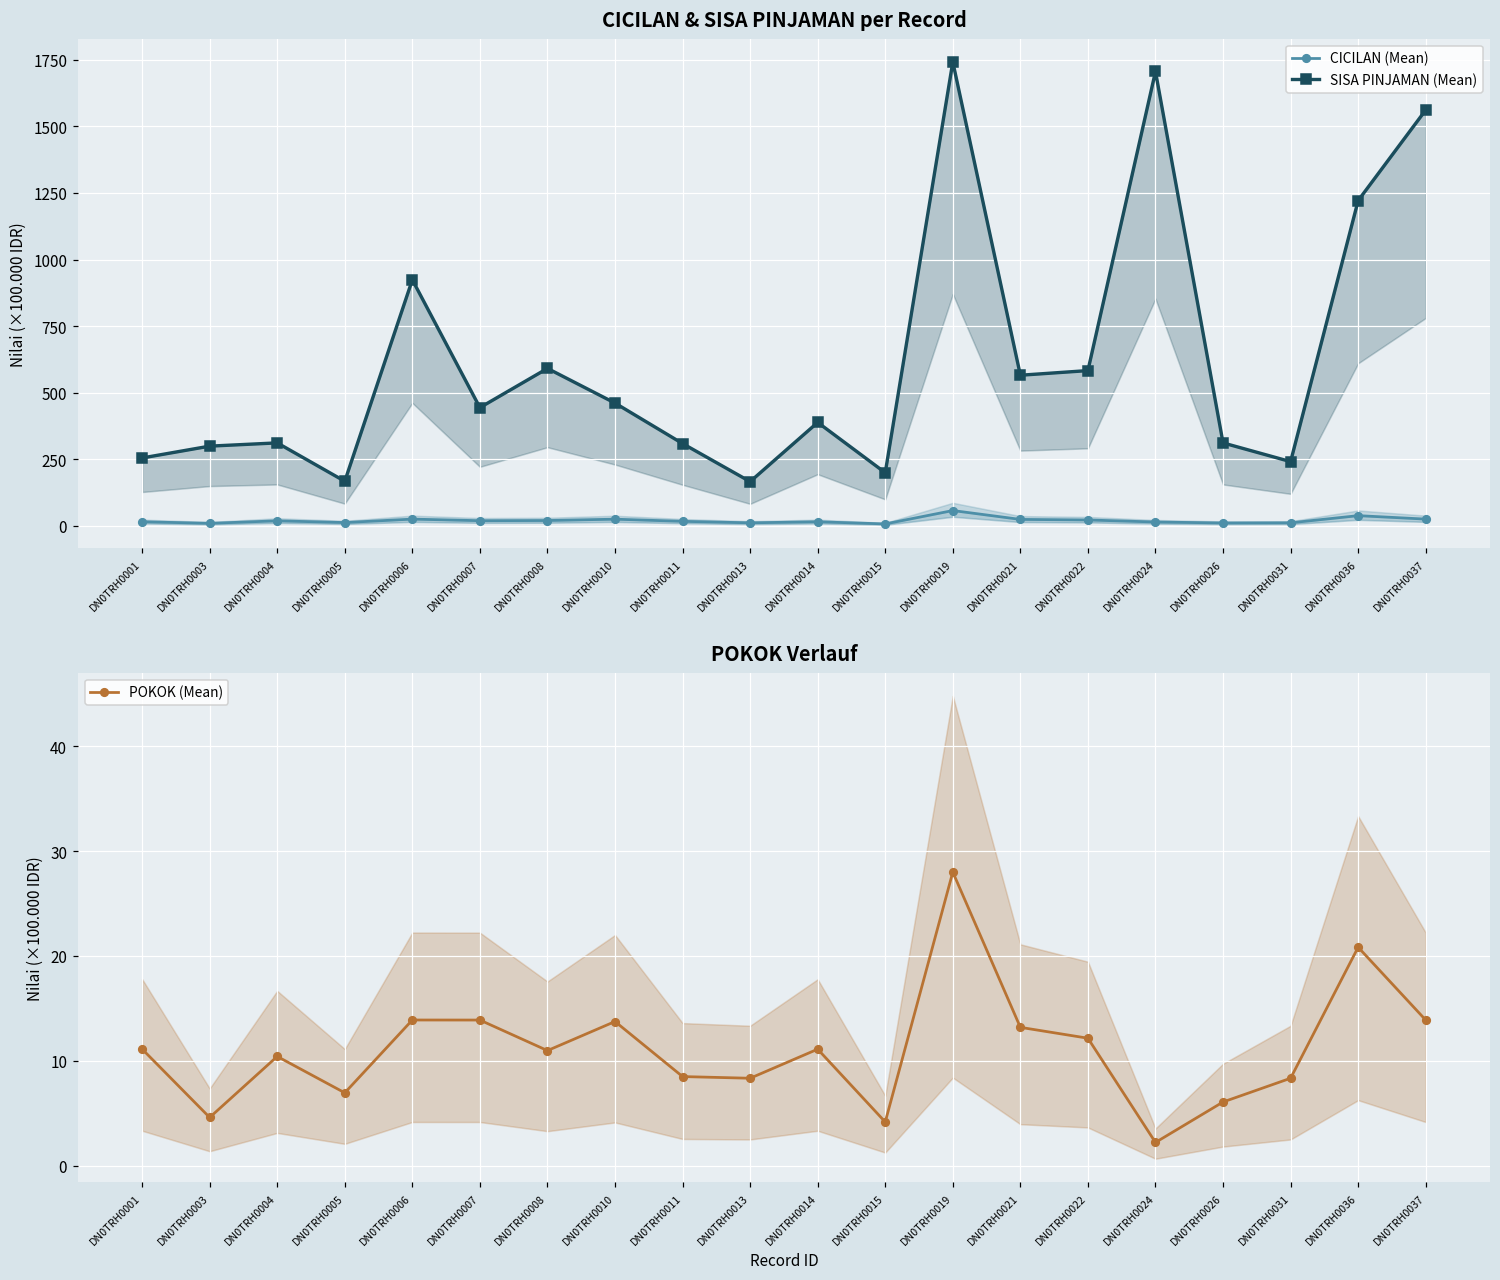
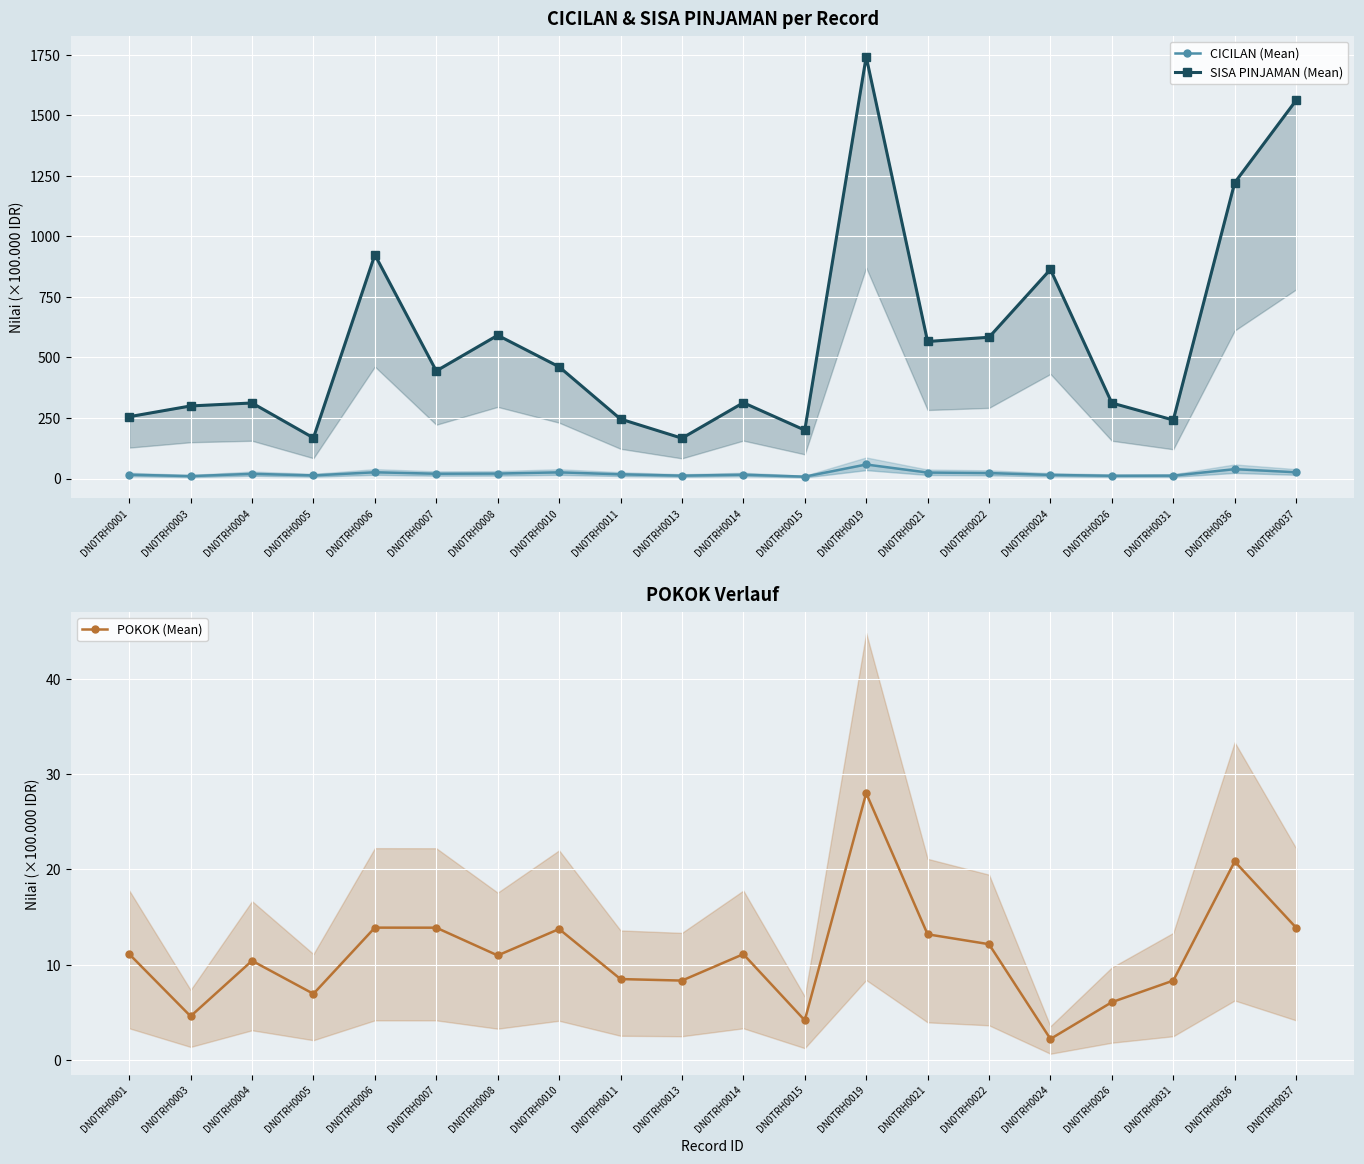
CICILAN & SISA PINJAMAN per Record, SISA PINJAMAN (Mean), DN0TRH0011: 310 -> 250
CICILAN & SISA PINJAMAN per Record, SISA PINJAMAN (Mean), DN0TRH0014: 390 -> 310
CICILAN & SISA PINJAMAN per Record, SISA PINJAMAN (Mean), DN0TRH0024: 1710 -> 860
